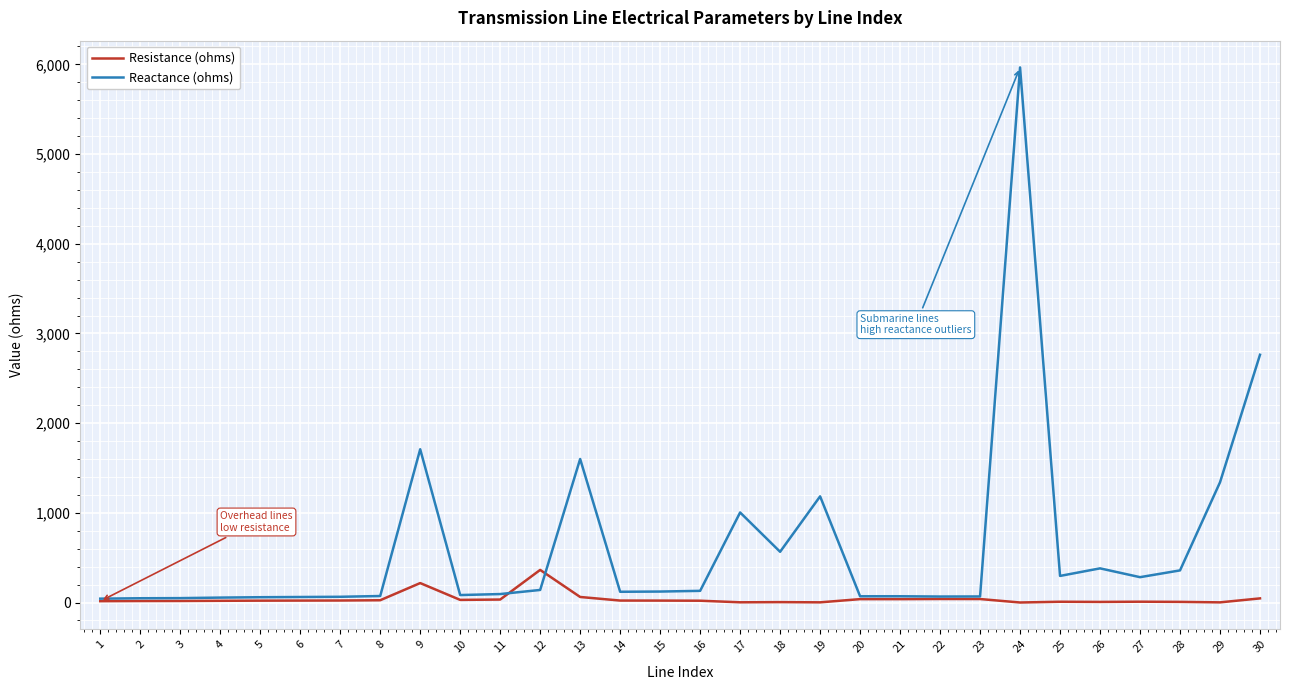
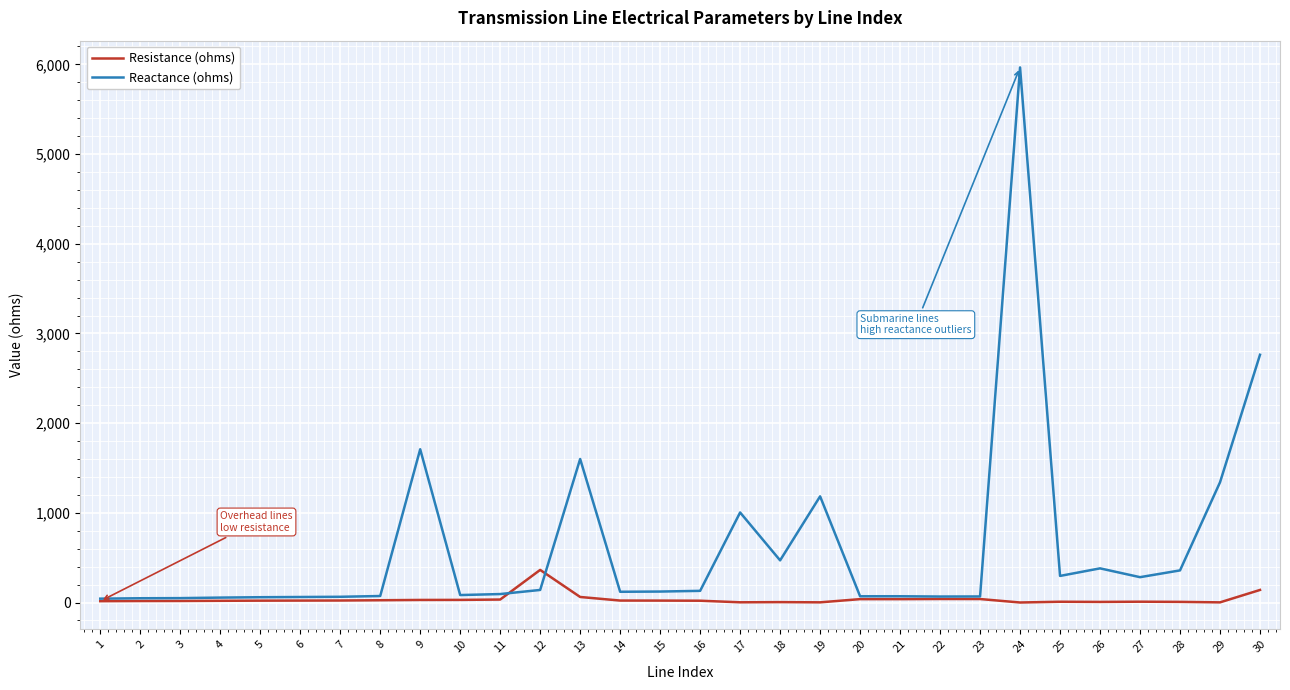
Resistance (ohms), 9: 200 -> 0
Reactance (ohms), 18: 600 -> 500
Resistance (ohms), 30: 0 -> 100
